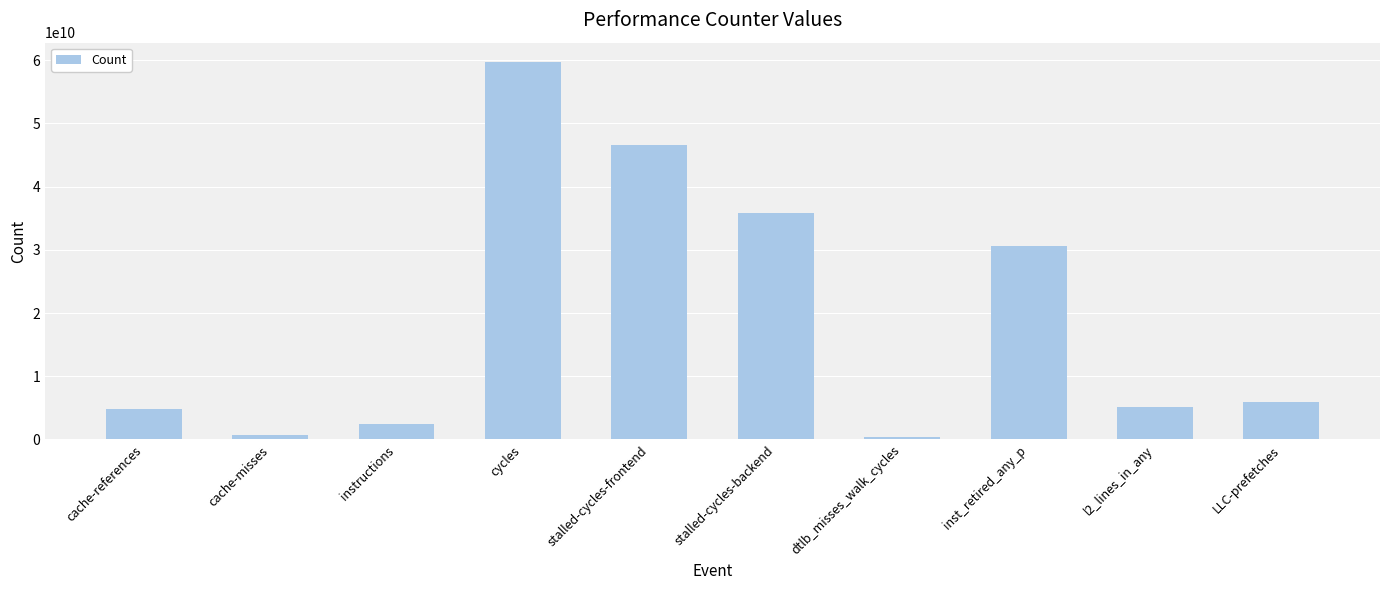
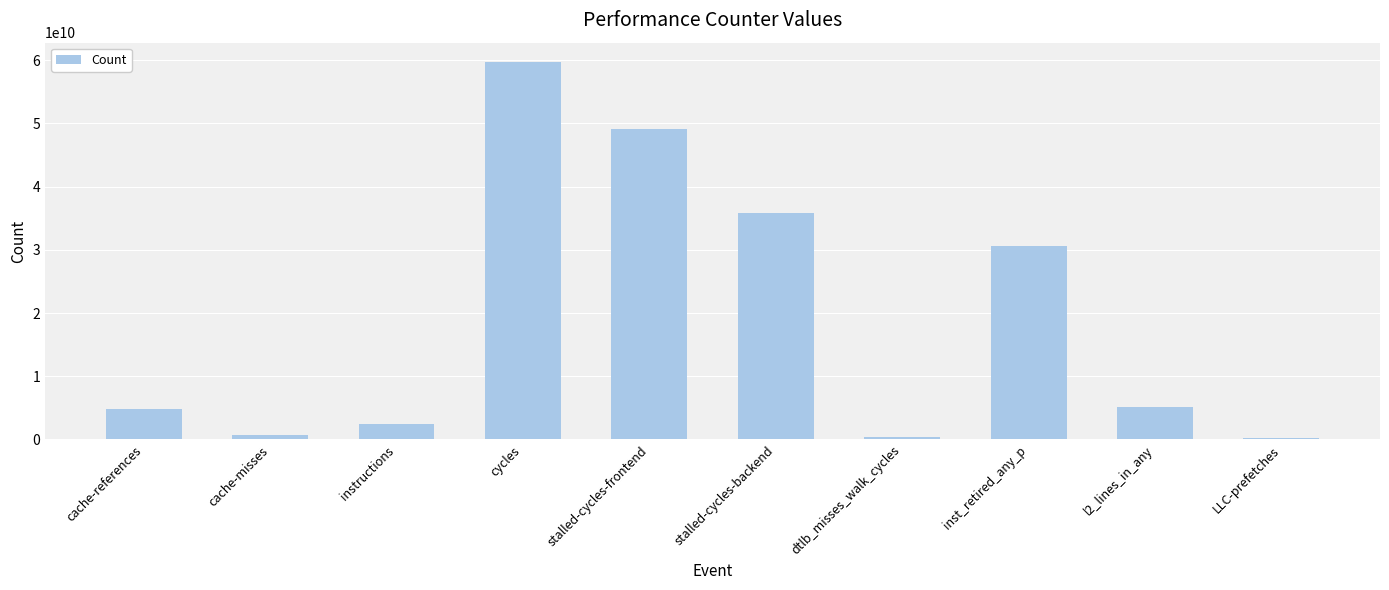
stalled-cycles-frontend: 47000000000 -> 49000000000
LLC-prefetches: 6000000000 -> 0
